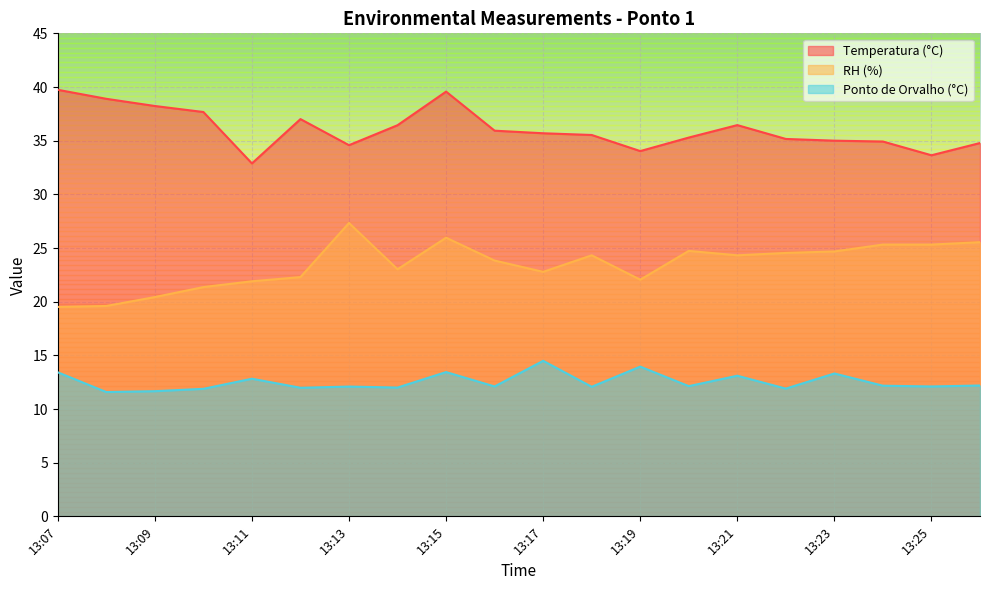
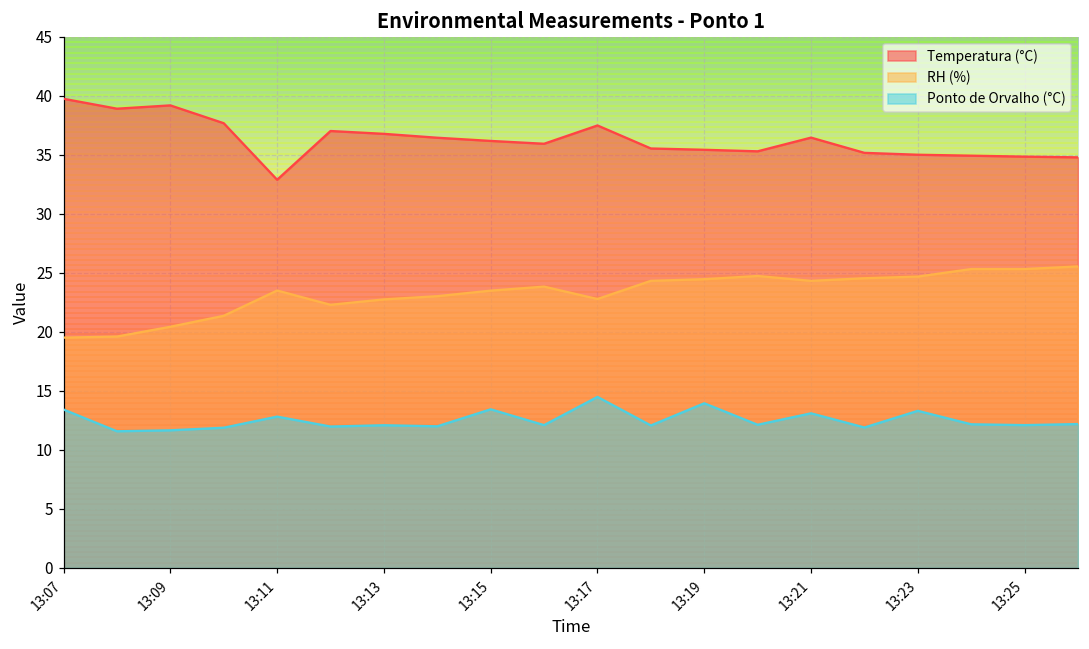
Temperatura (°C), 13:09: 38.2 -> 39.2
RH (%), 13:11: 21.9 -> 23.5
Temperatura (°C), 13:13: 34.6 -> 36.8
RH (%), 13:13: 27.3 -> 22.8
Temperatura (°C), 13:15: 39.6 -> 36.2
RH (%), 13:15: 26.0 -> 23.5
Temperatura (°C), 13:17: 35.7 -> 37.5
Temperatura (°C), 13:19: 34.0 -> 35.4
RH (%), 13:19: 22.1 -> 24.5
Temperatura (°C), 13:25: 33.6 -> 34.8
